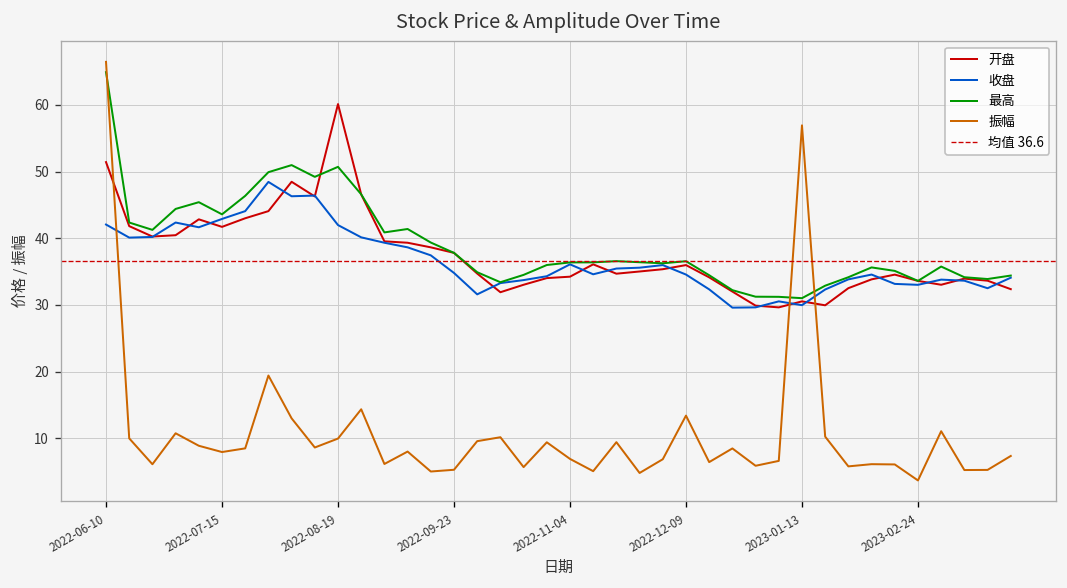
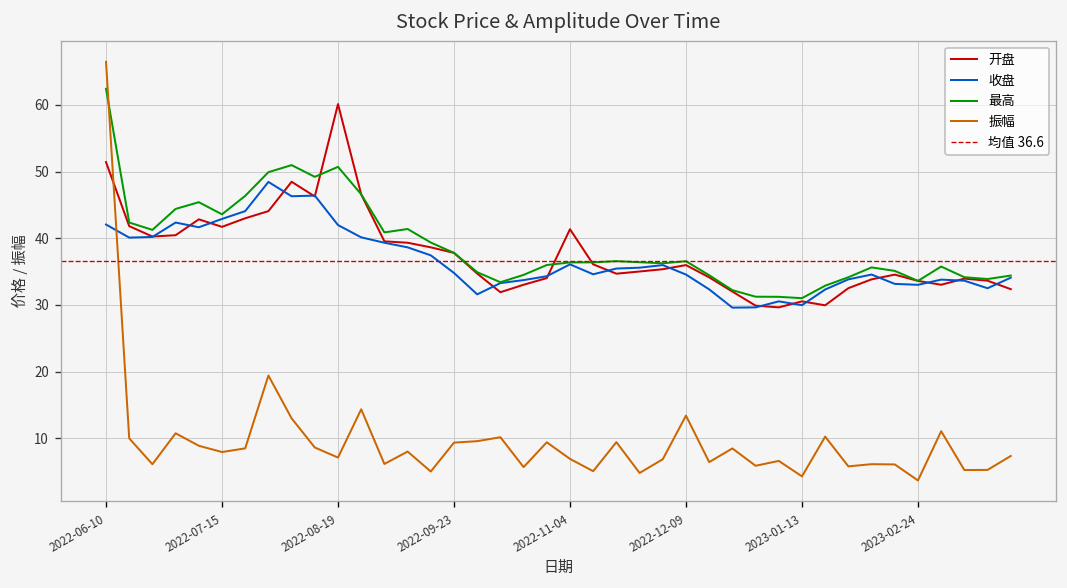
最高, 2022-06-10: 65 -> 62
振幅, 2022-08-19: 10 -> 7
振幅, 2022-09-23: 5 -> 9
开盘, 2022-11-04: 34 -> 41
振幅, 2023-01-13: 57 -> 4
